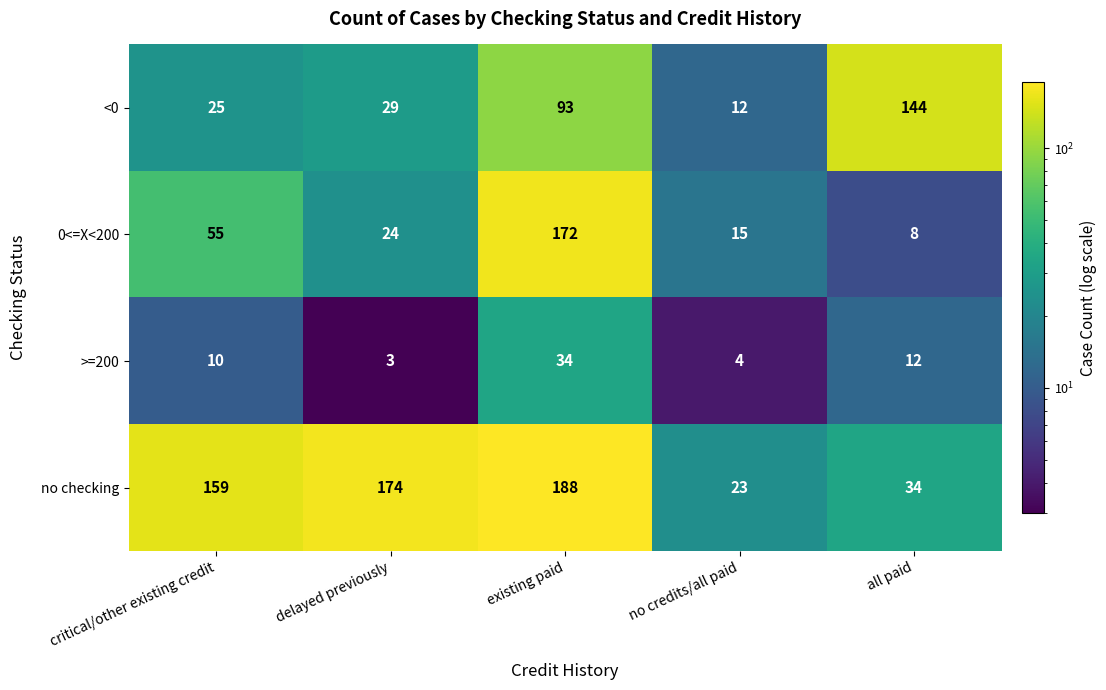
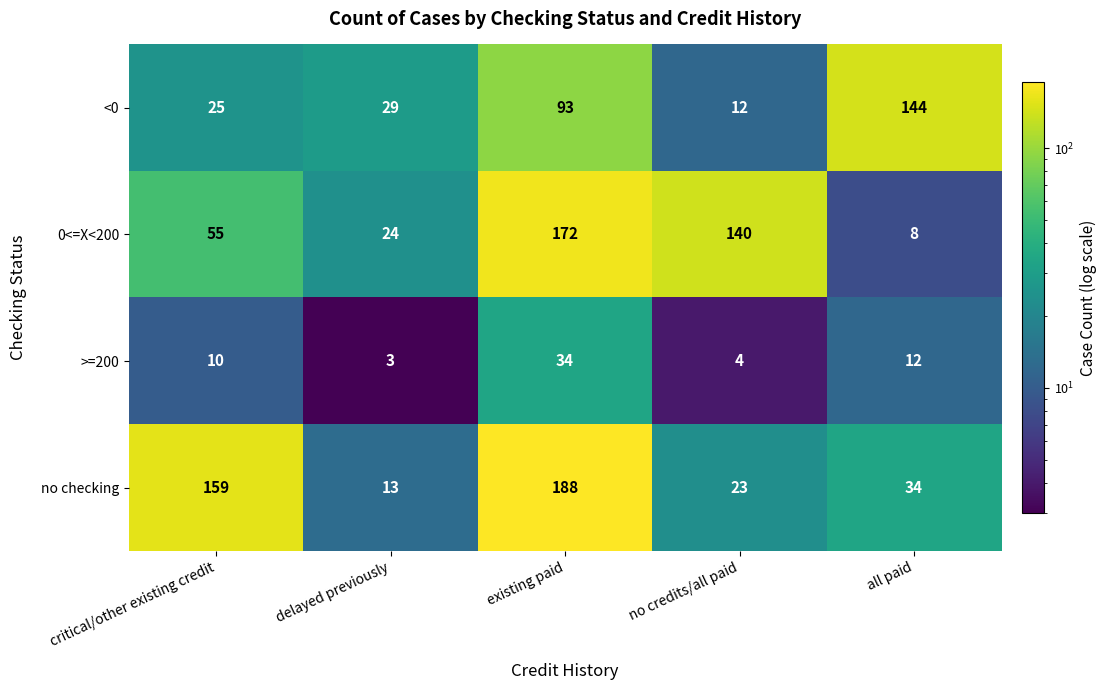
0<=X<200, no credits/all paid: 15 -> 140
no checking, delayed previously: 174 -> 13
